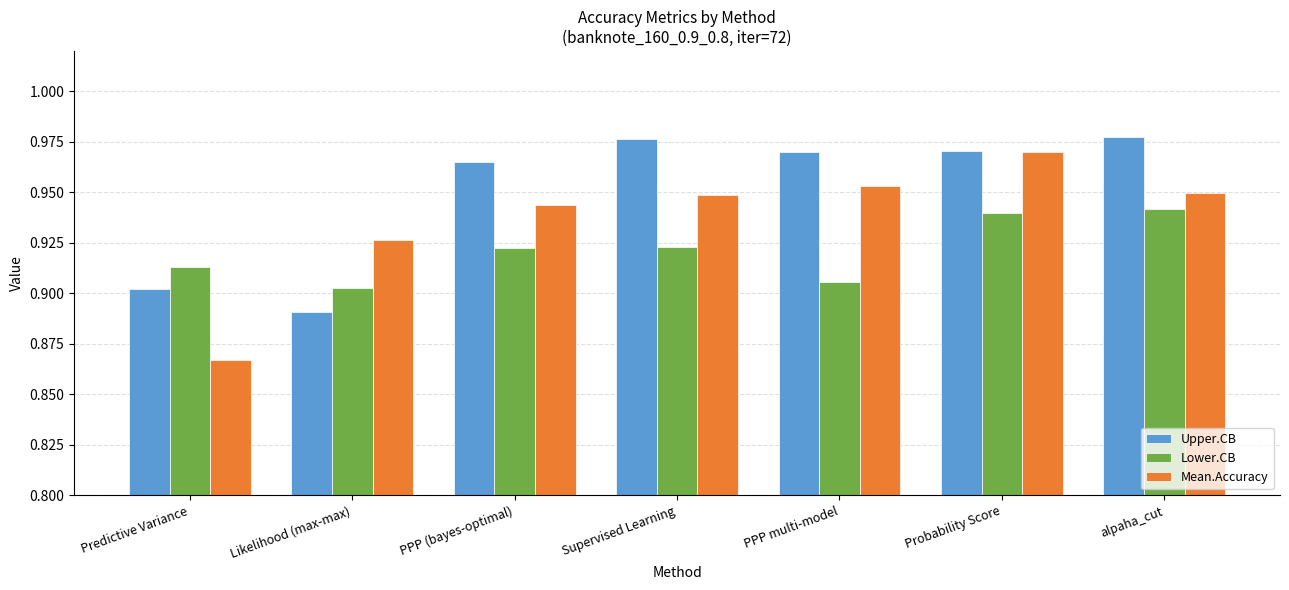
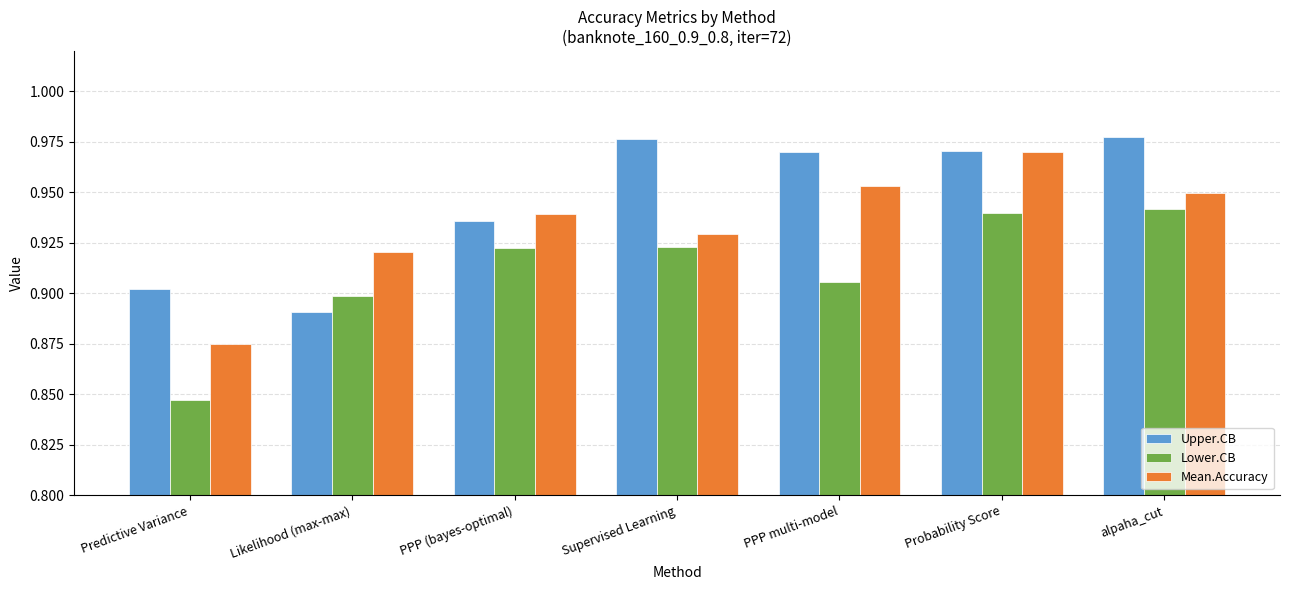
Lower.CB, Predictive Variance: 0.913 -> 0.847
Mean.Accuracy, Predictive Variance: 0.867 -> 0.875
Lower.CB, Likelihood (max-max): 0.902 -> 0.899
Mean.Accuracy, Likelihood (max-max): 0.926 -> 0.921
Upper.CB, PPP (bayes-optimal): 0.965 -> 0.936
Mean.Accuracy, PPP (bayes-optimal): 0.944 -> 0.939
Mean.Accuracy, Supervised Learning: 0.949 -> 0.929
